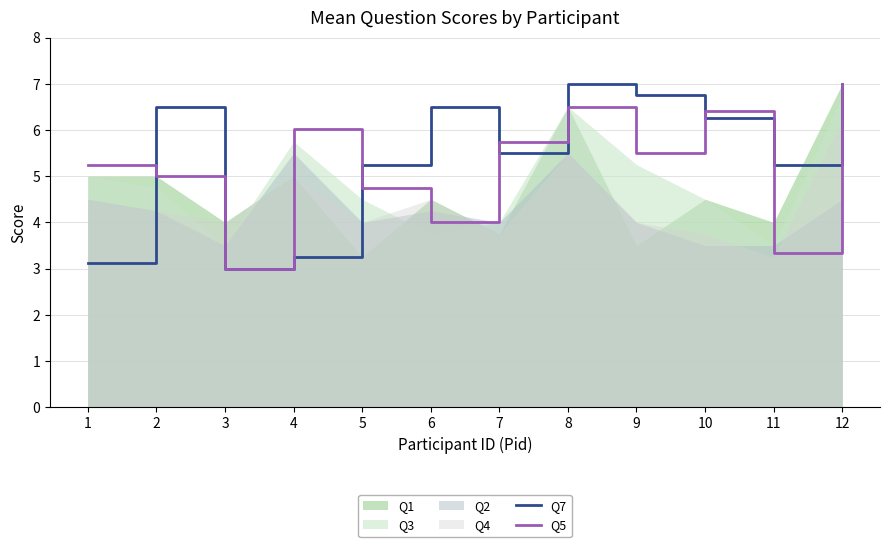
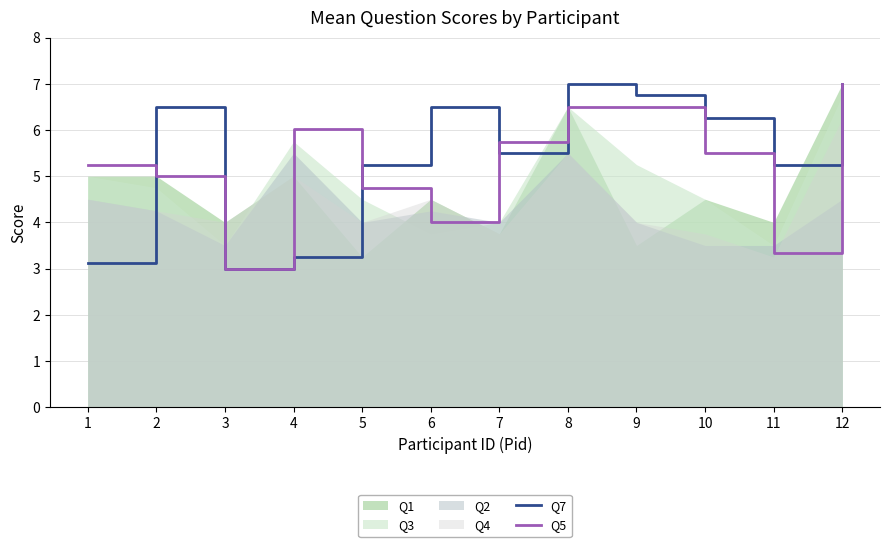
Q5, 9: 5.5 -> 6.5
Q5, 10: 6.4 -> 5.5
